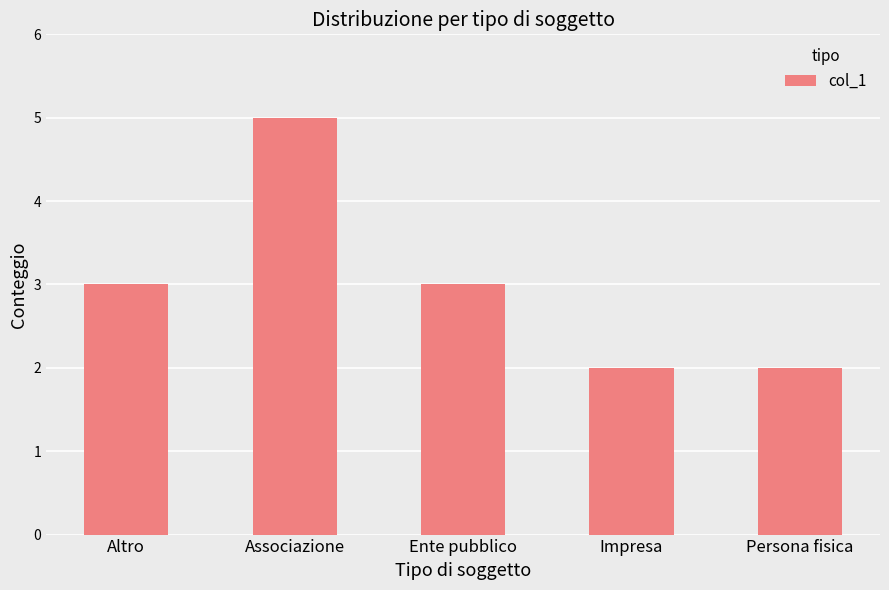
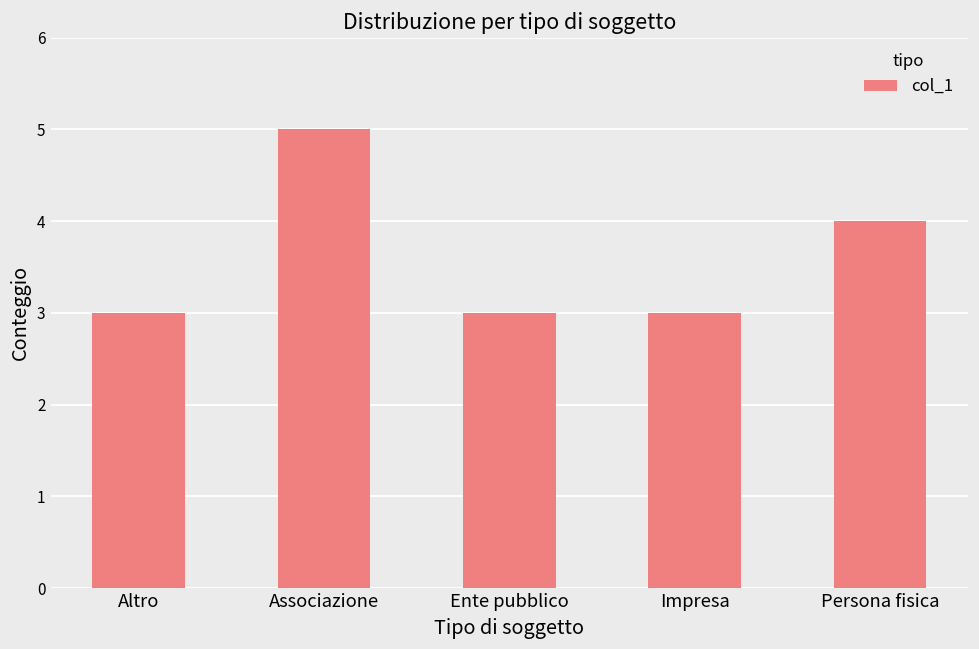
Impresa: 2 -> 3
Persona fisica: 2 -> 4
